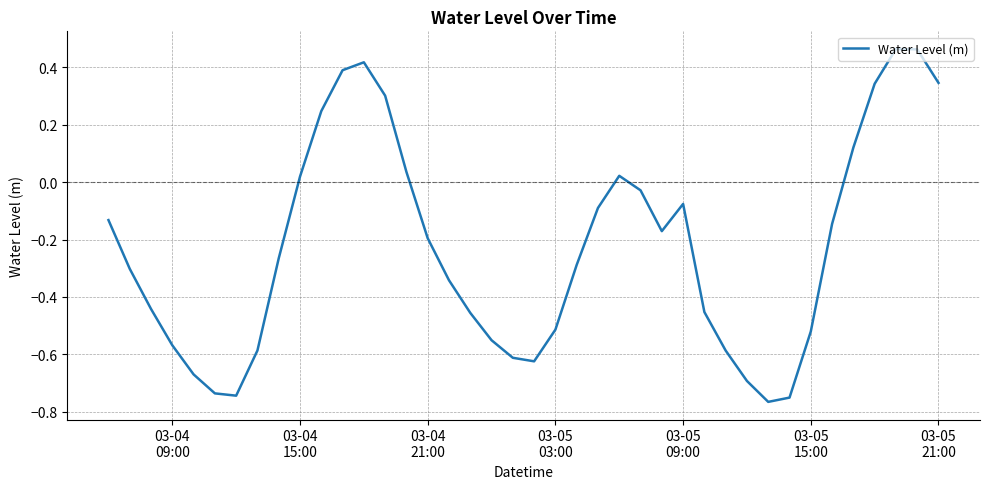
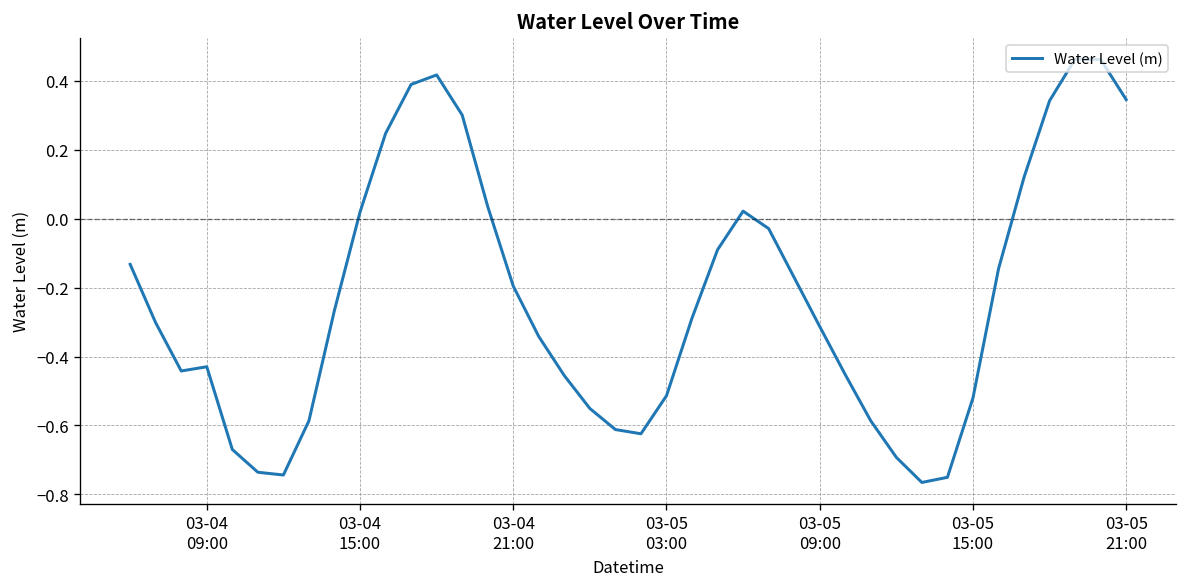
03-04 09:00: -0.57 -> -0.43
03-05 09:00: -0.08 -> -0.31
